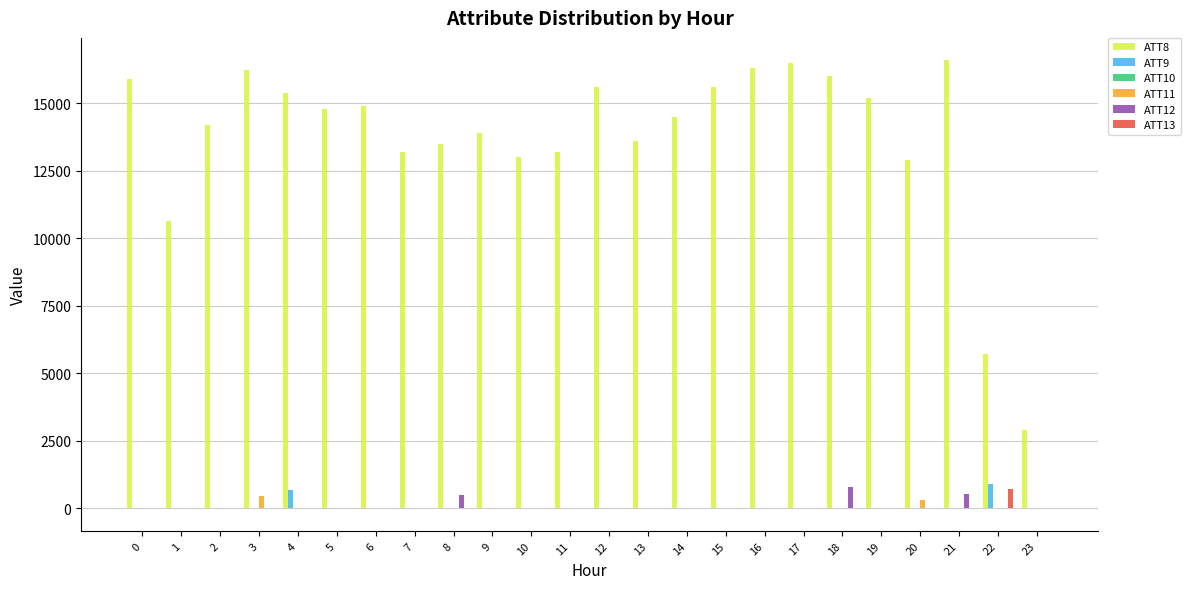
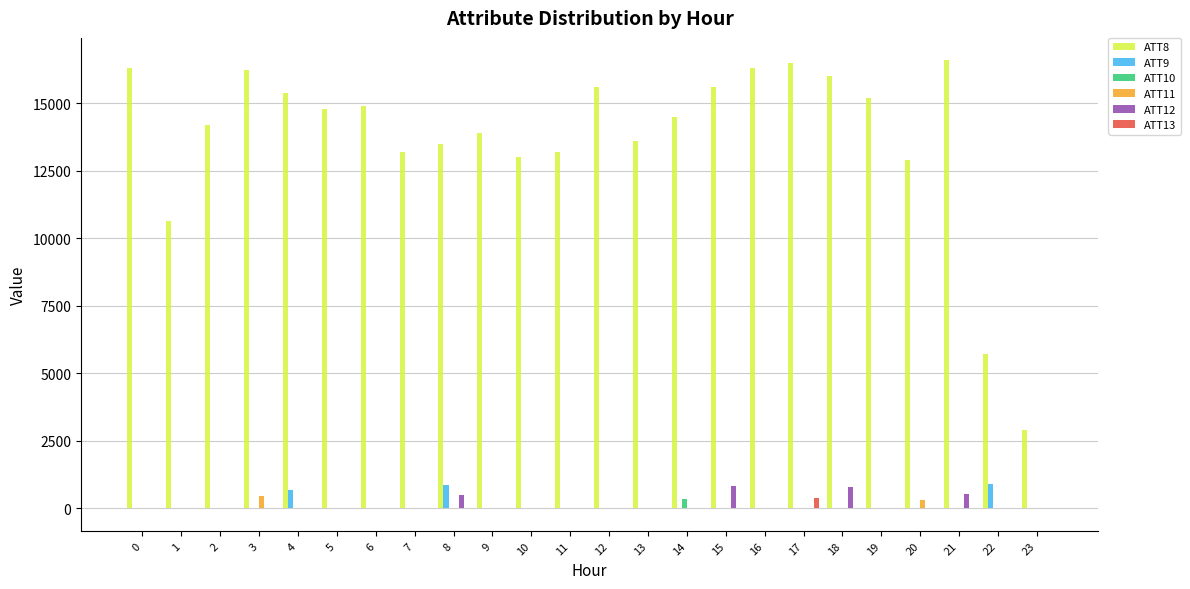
ATT8, 0: 15900 -> 16300
ATT9, 8: 0 -> 900
ATT10, 14: 0 -> 400
ATT12, 15: 0 -> 800
ATT13, 17: 0 -> 400
ATT13, 22: 700 -> 0
